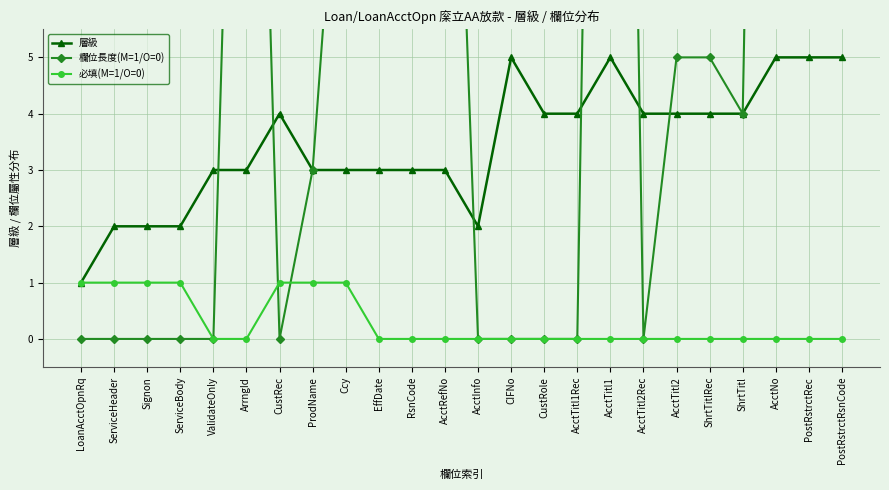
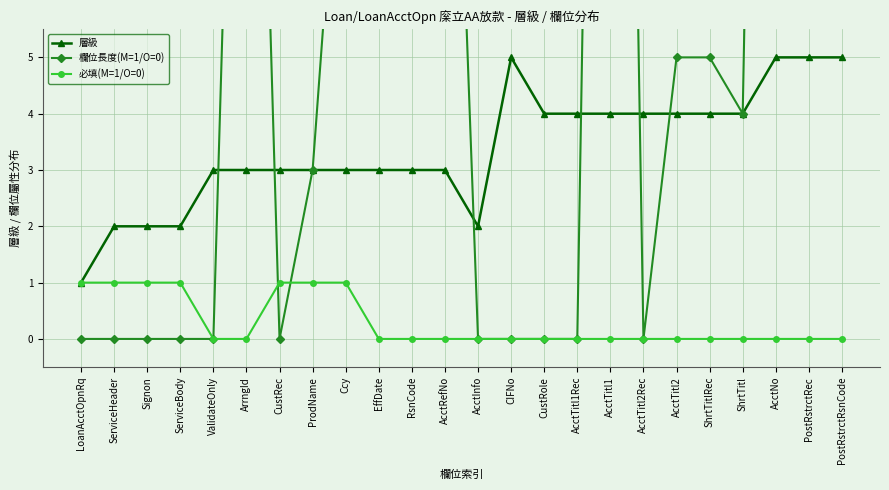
層級, CustRec: 4 -> 3
層級, AcctTitl1: 5 -> 4
